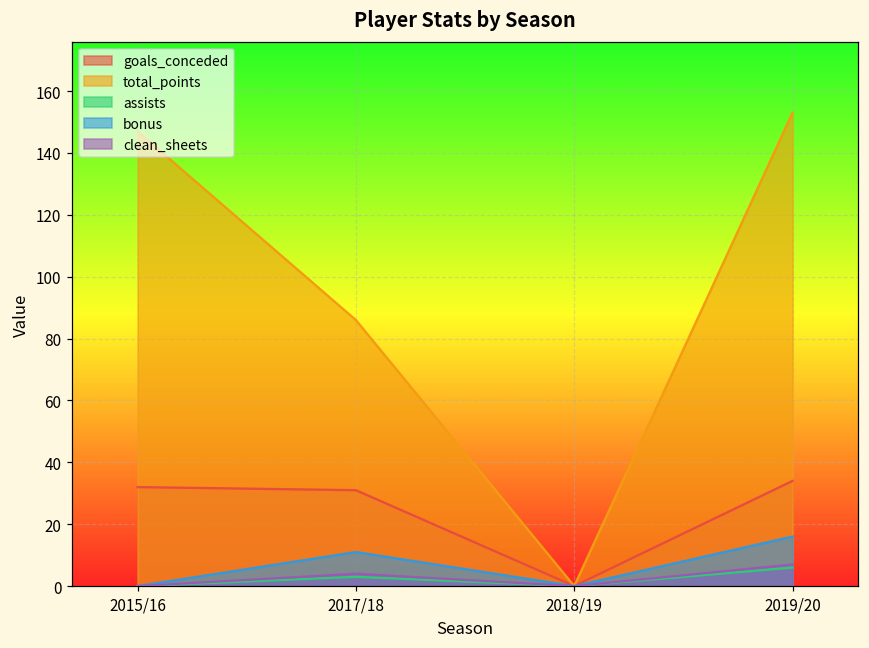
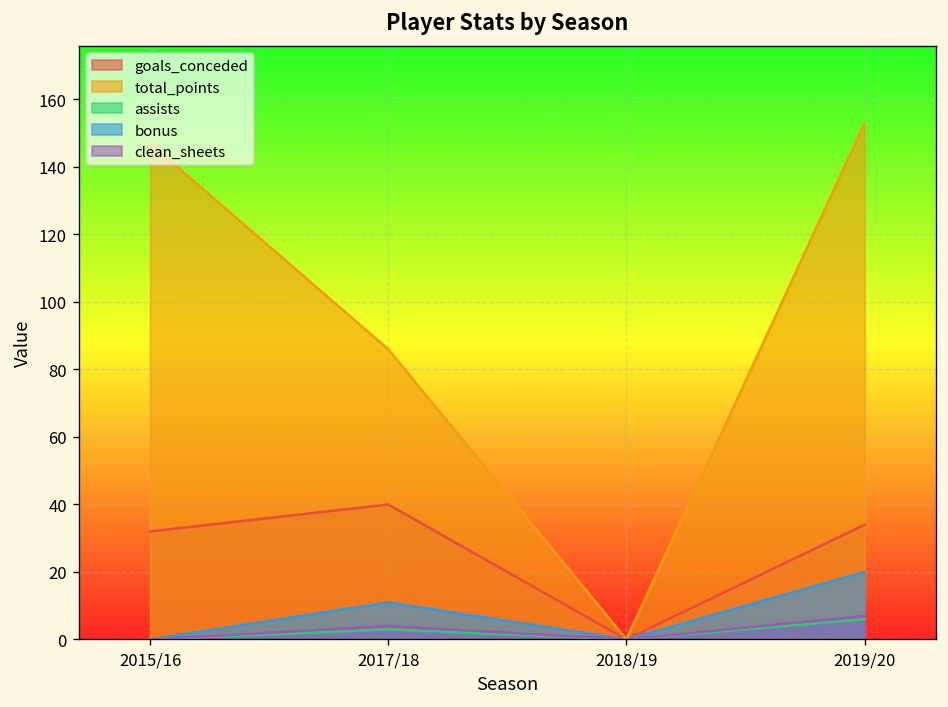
goals_conceded, 2017/18: 31 -> 40
bonus, 2019/20: 16 -> 20
